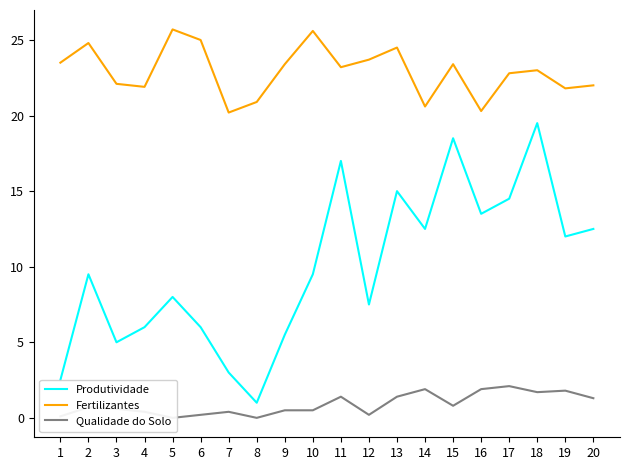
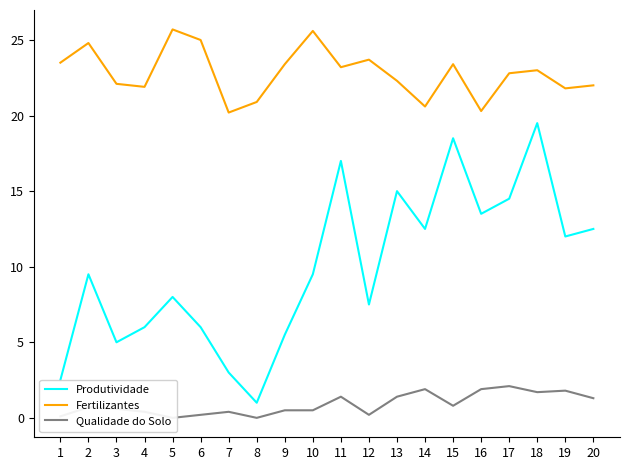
Fertilizantes, 13: 24.5 -> 22.3
